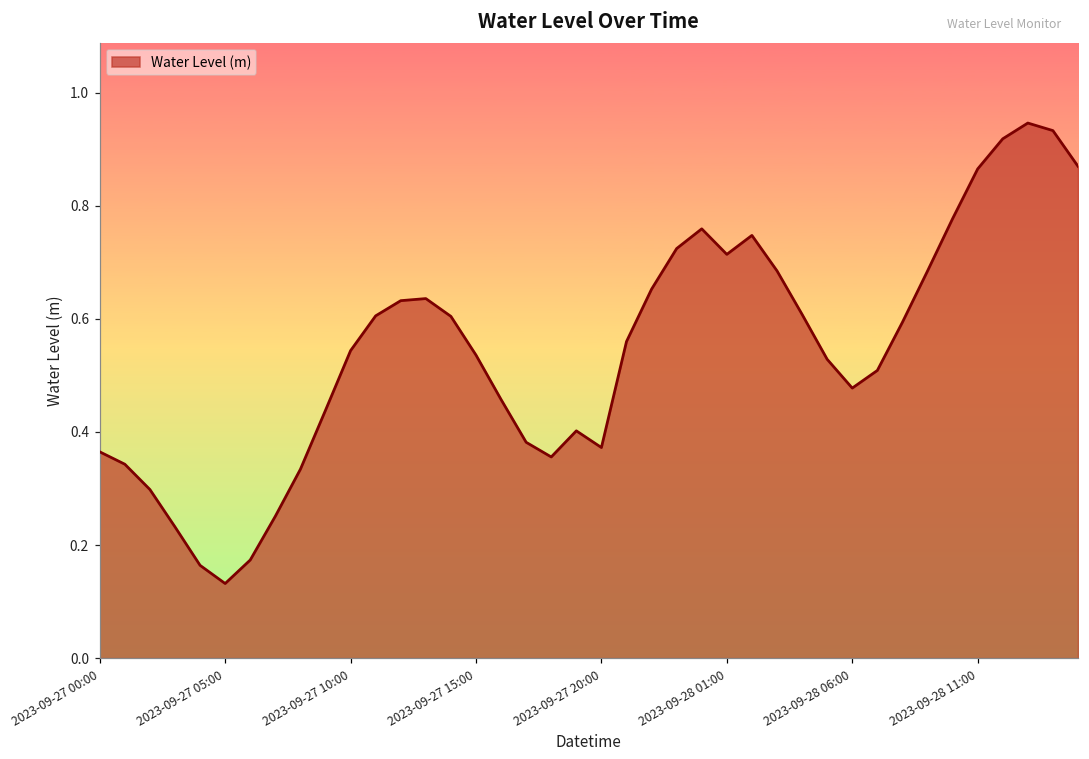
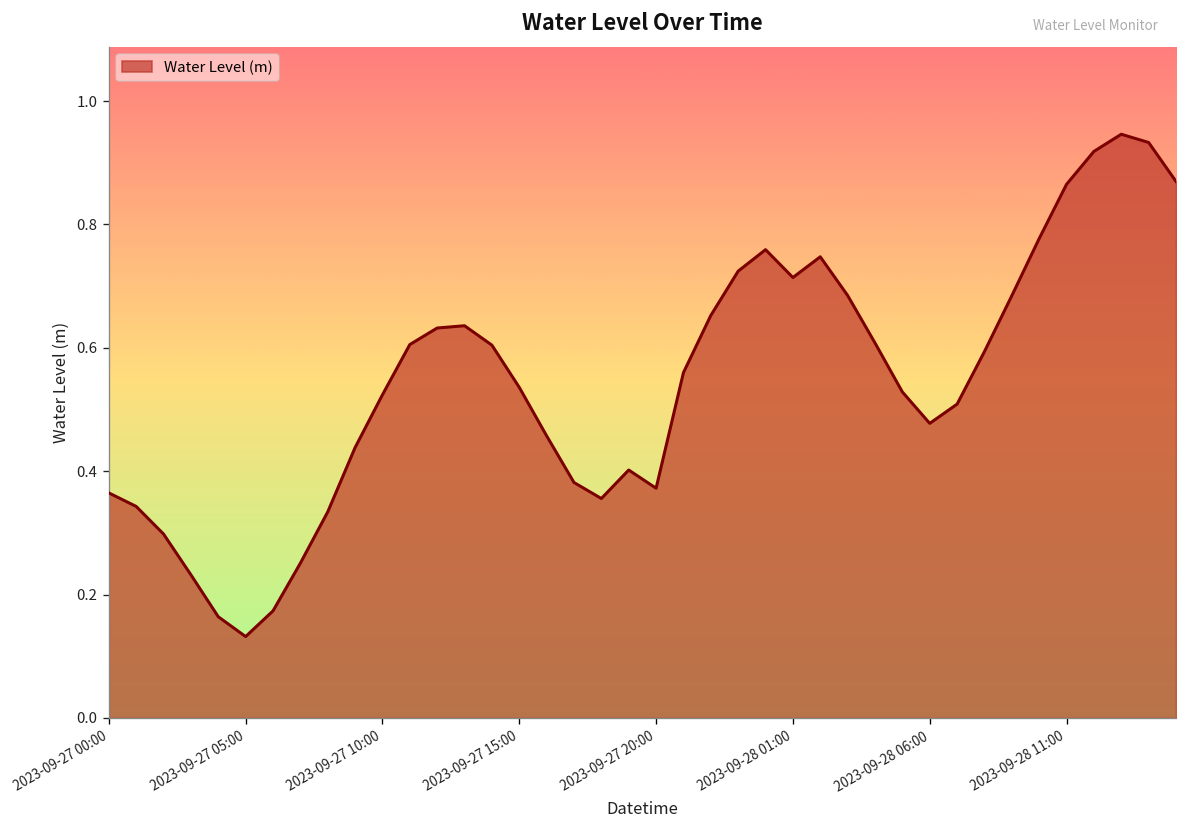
2023-09-27 10:00: 0.54 -> 0.52
